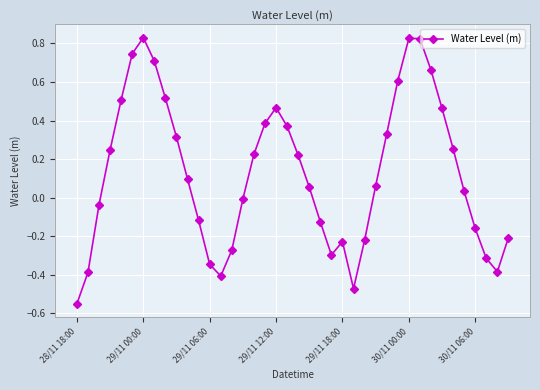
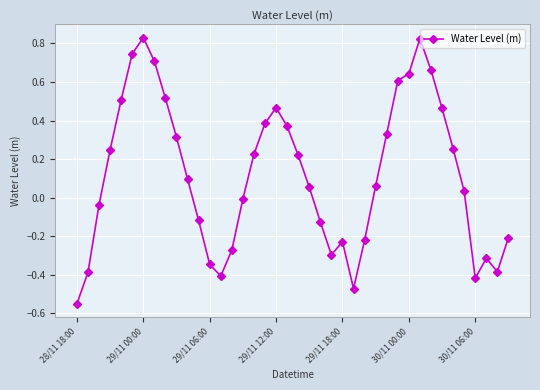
30/11 00:00: 0.83 -> 0.64
30/11 06:00: -0.16 -> -0.42
